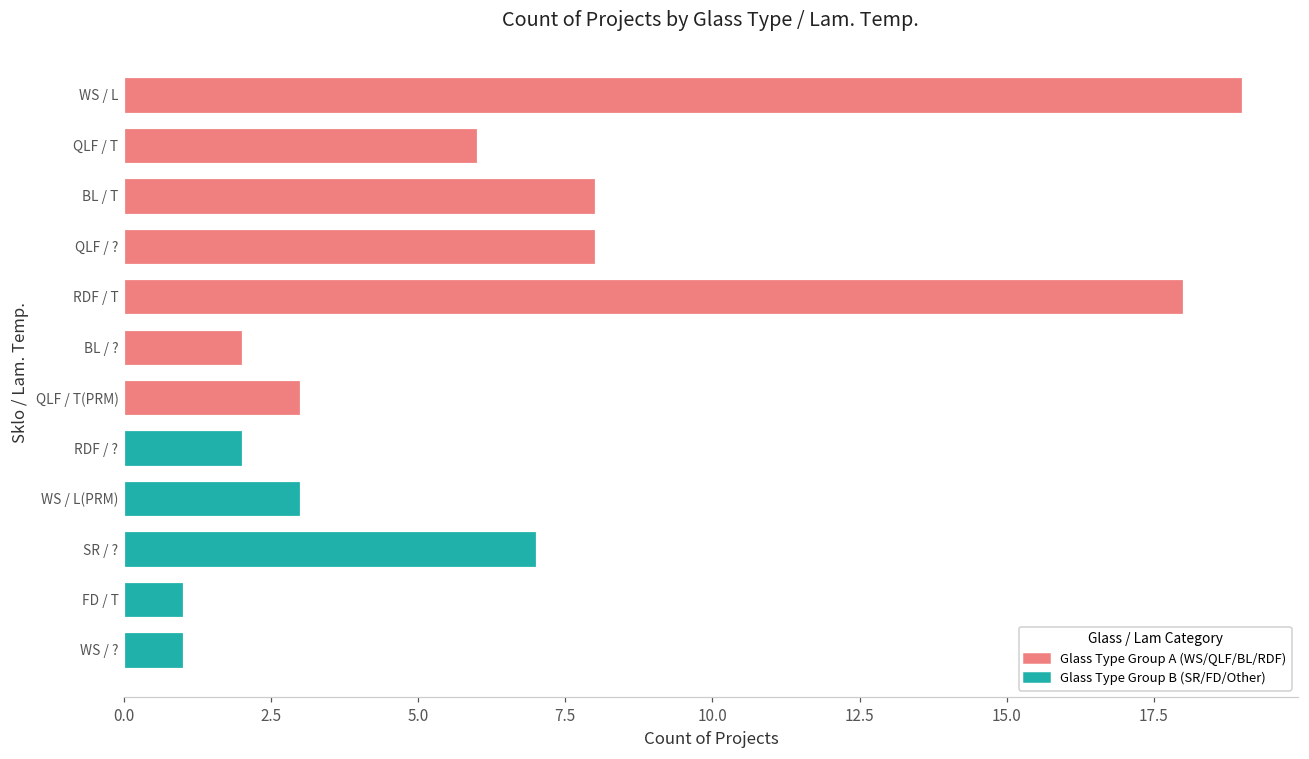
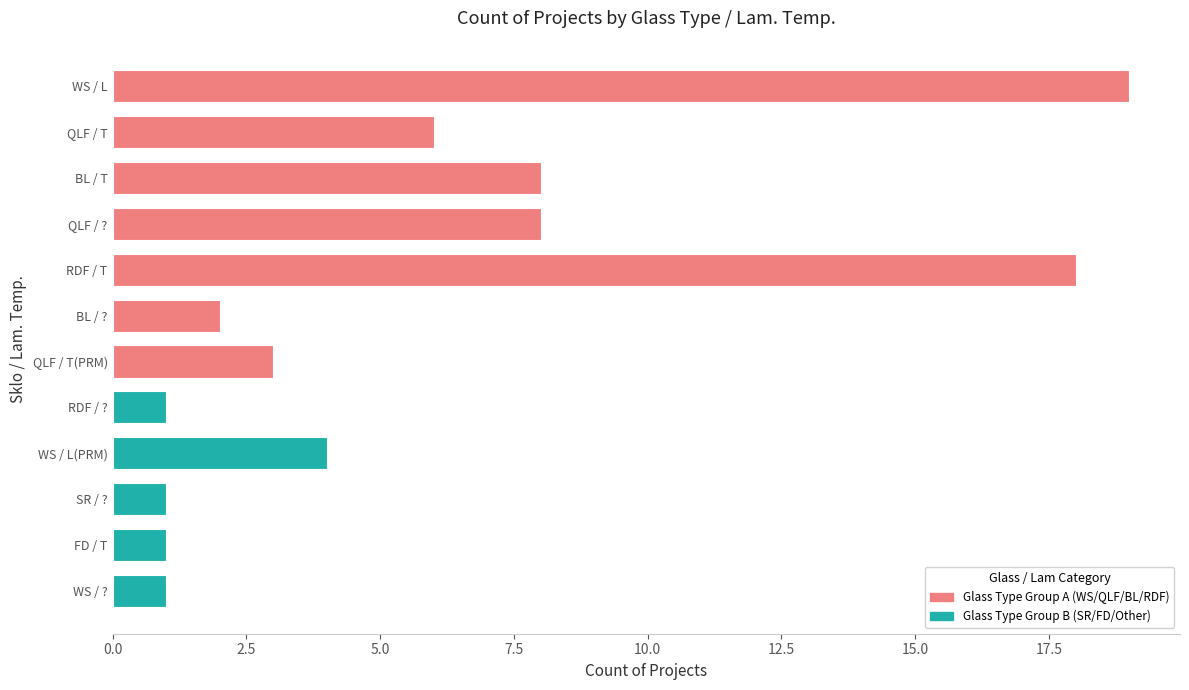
RDF / ?: 2 -> 1
WS / L(PRM): 3 -> 4
SR / ?: 7 -> 1
